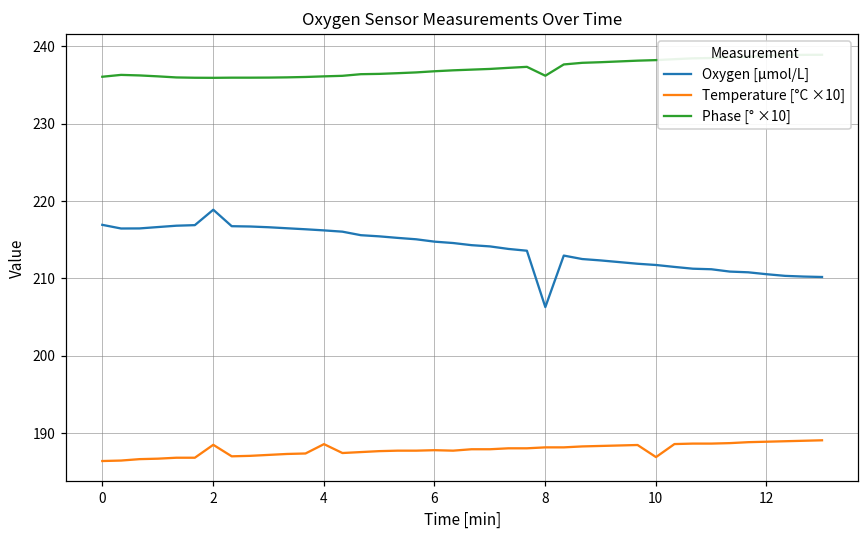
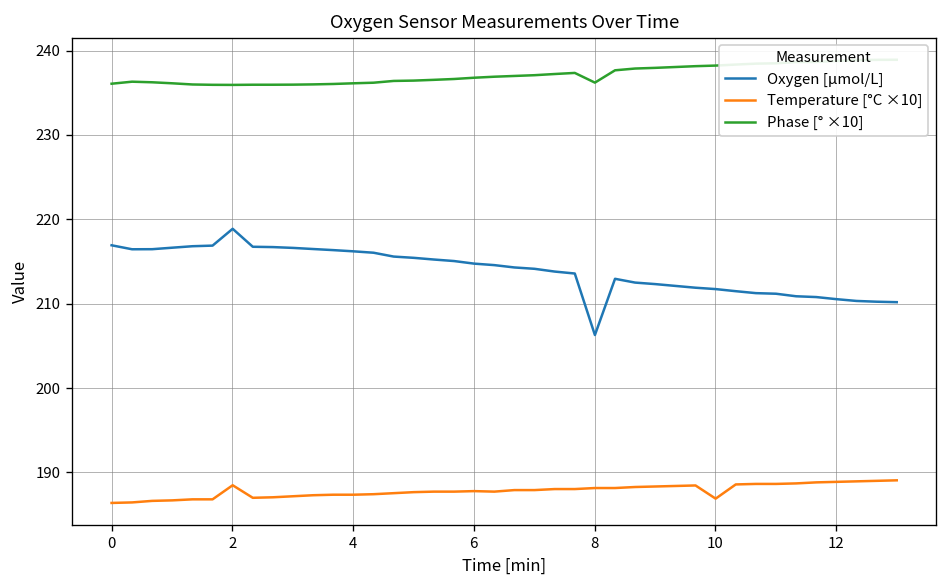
Temperature [°C ×10], 4: 189 -> 187
